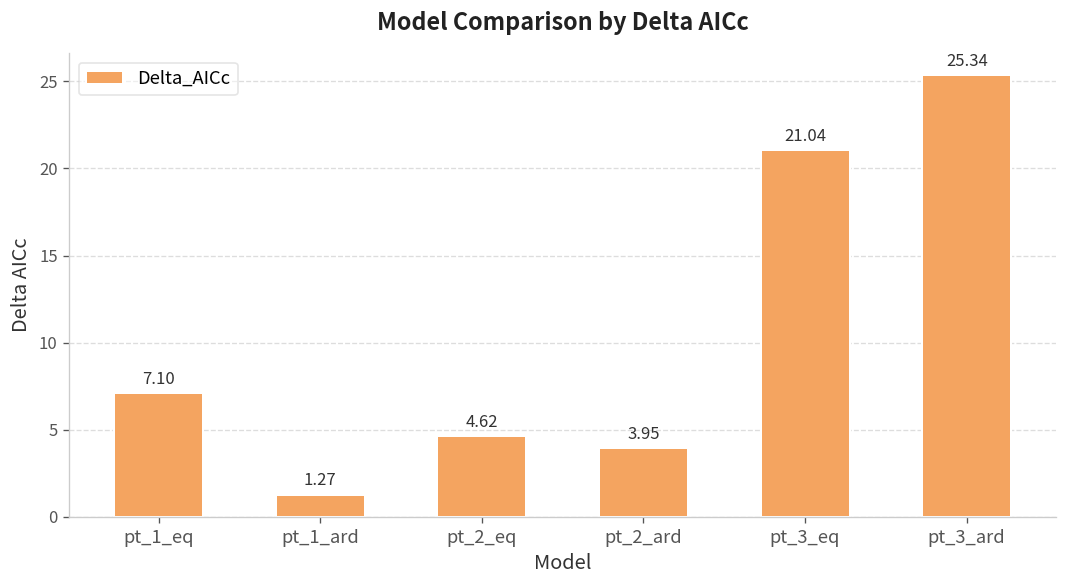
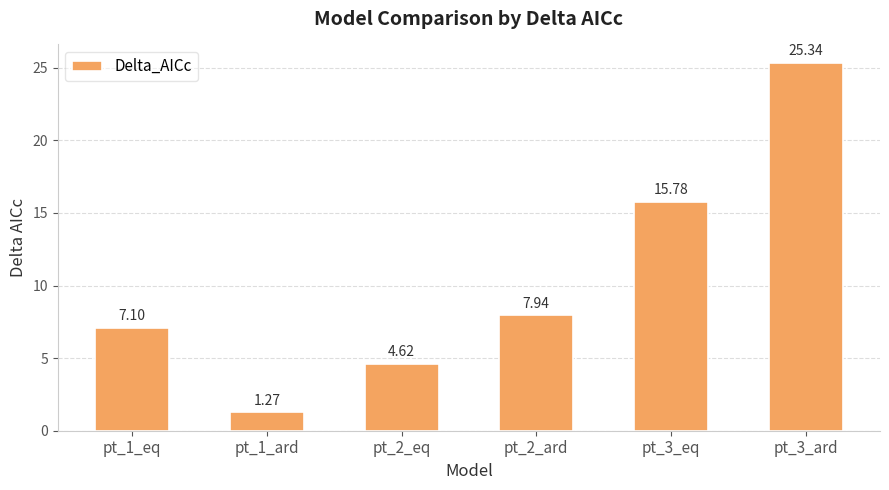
pt_2_ard: 3.95 -> 7.94
pt_3_eq: 21.04 -> 15.78
